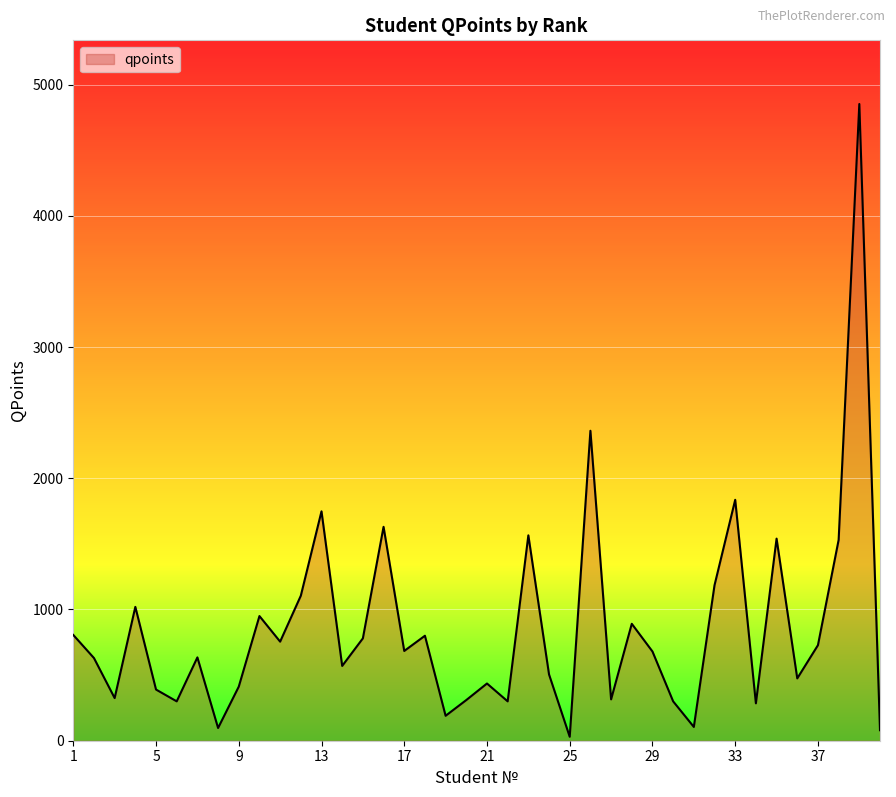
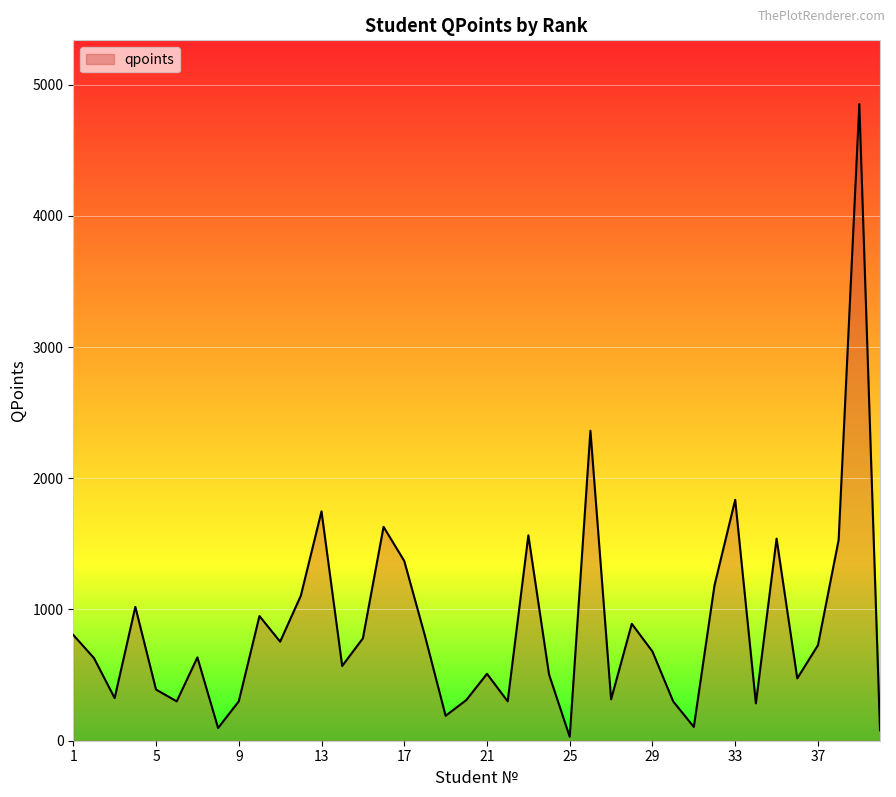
9: 410 -> 300
17: 680 -> 1370
21: 440 -> 510
